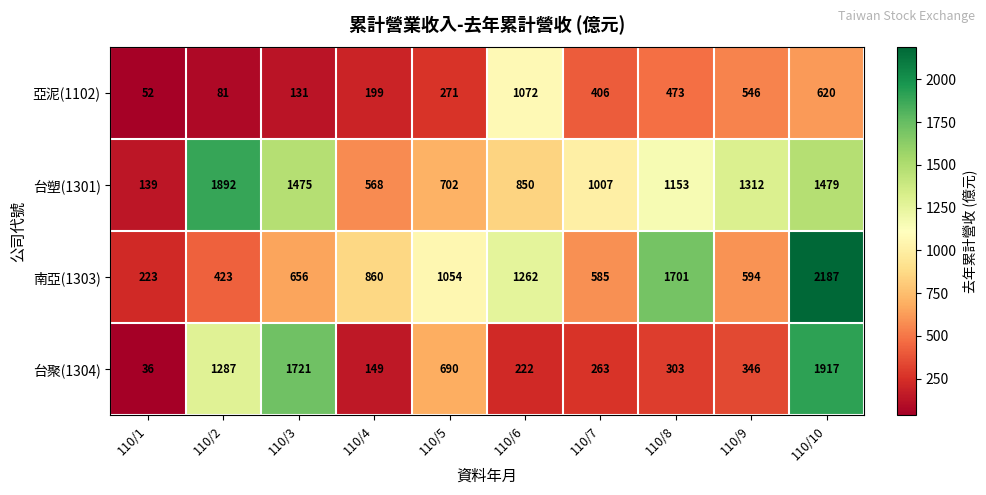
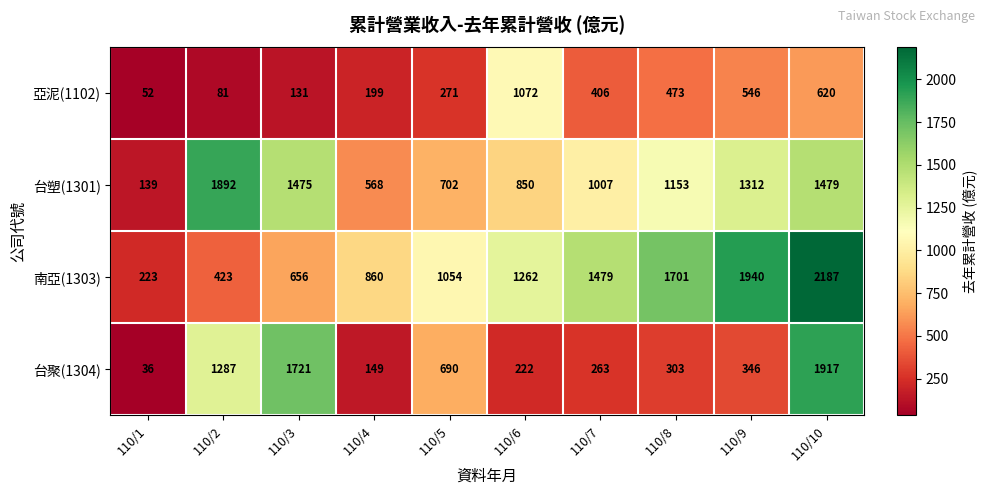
南亞(1303), 110/7: 585 -> 1479
南亞(1303), 110/9: 594 -> 1940
